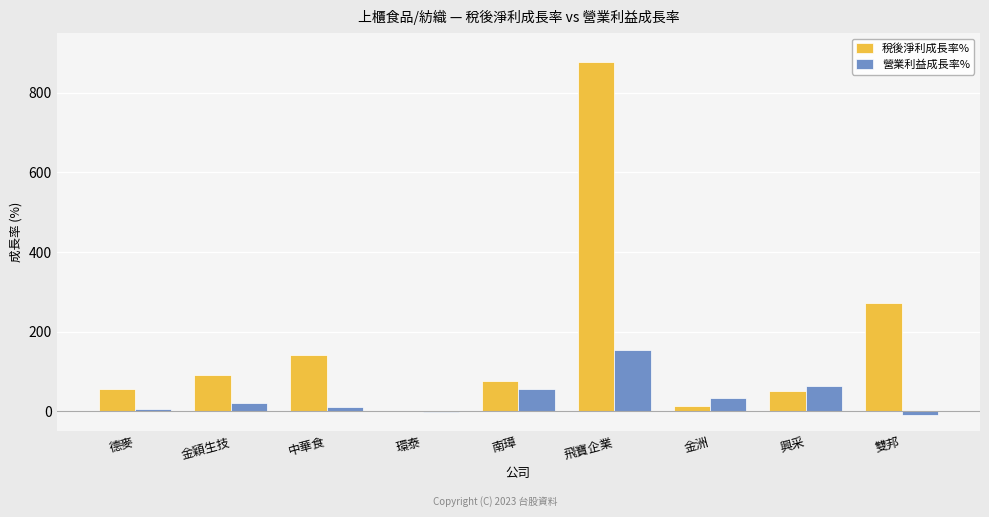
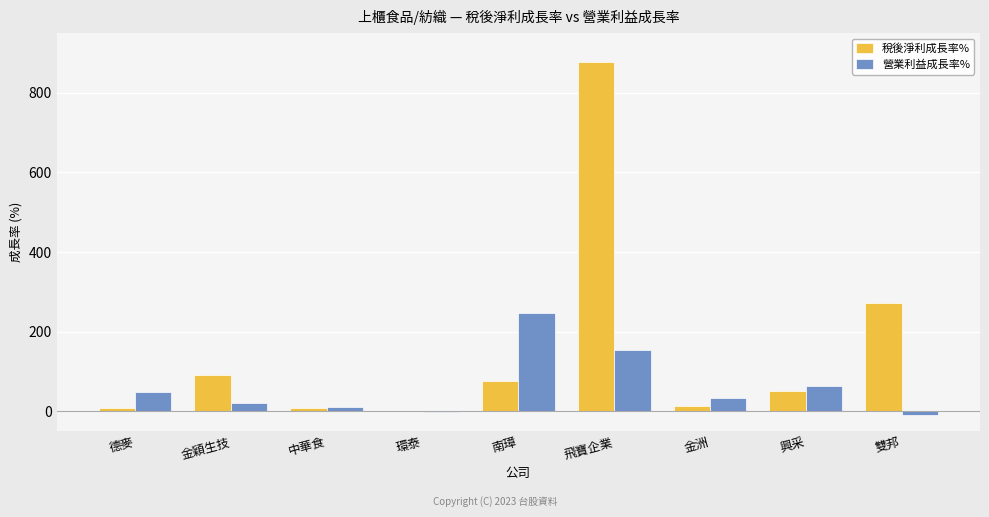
稅後淨利成長率%, 德麥: 60 -> 10
營業利益成長率%, 德麥: 0 -> 50
稅後淨利成長率%, 中華食: 140 -> 10
營業利益成長率%, 南璋: 50 -> 250
